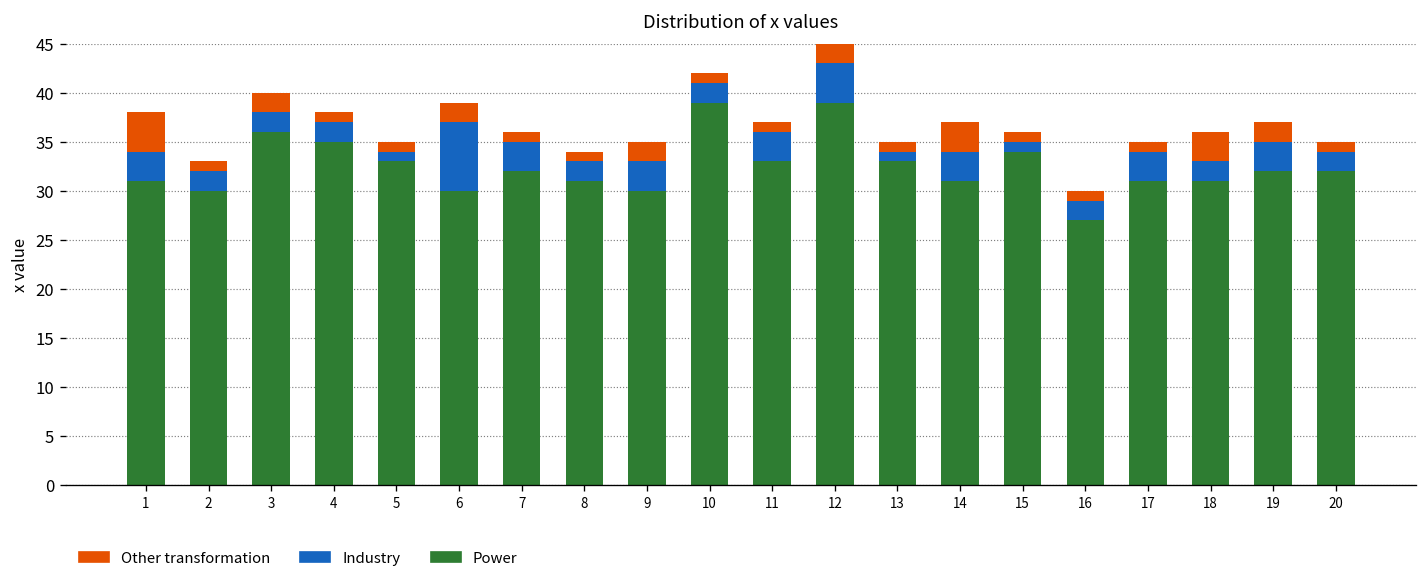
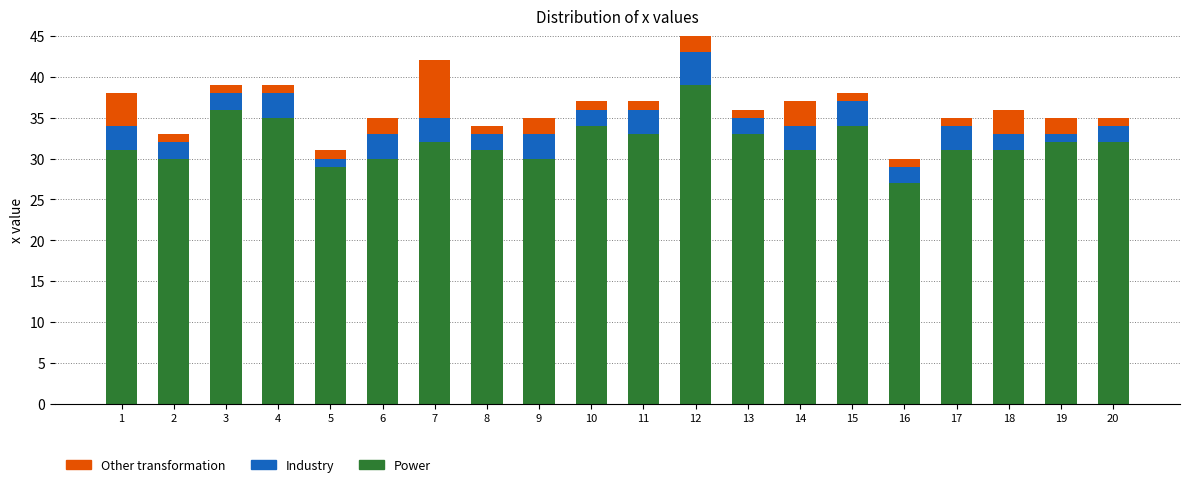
Other transformation, 3: 2 -> 1
Industry, 4: 2 -> 3
Power, 5: 33 -> 29
Industry, 6: 7 -> 3
Other transformation, 7: 1 -> 7
Power, 10: 39 -> 34
Industry, 13: 1 -> 2
Industry, 15: 1 -> 3
Industry, 19: 3 -> 1
